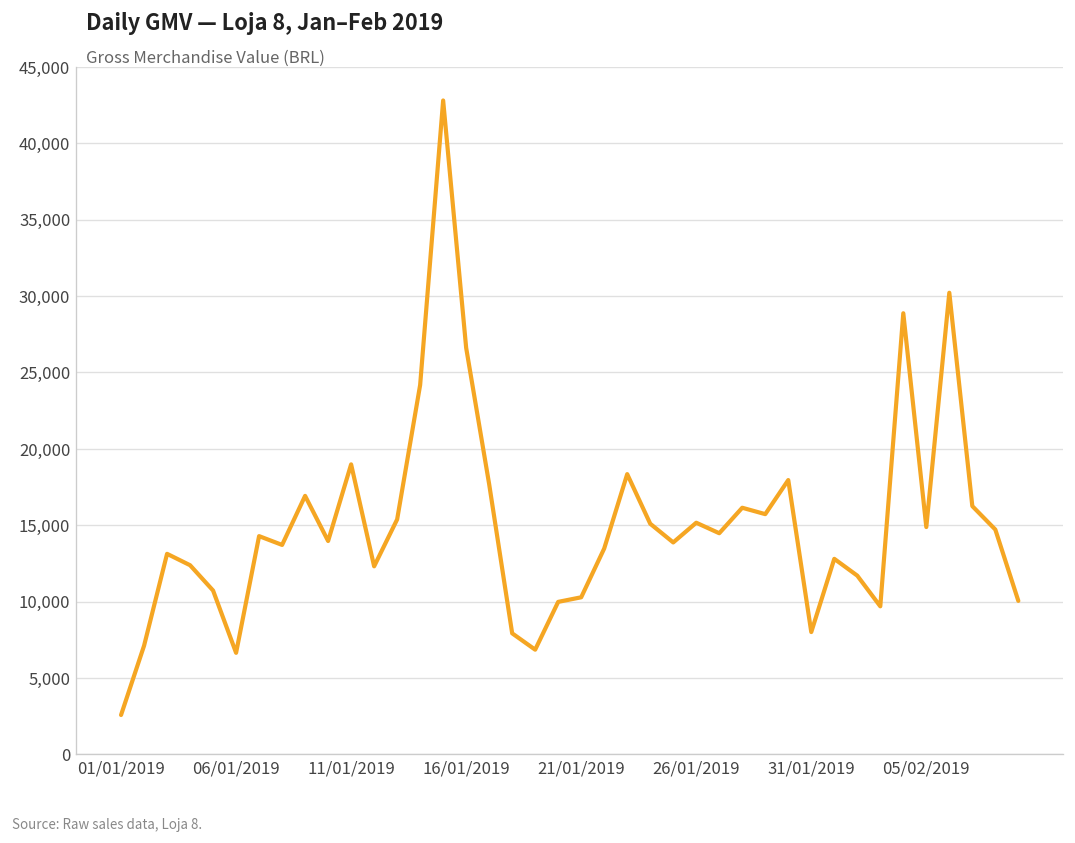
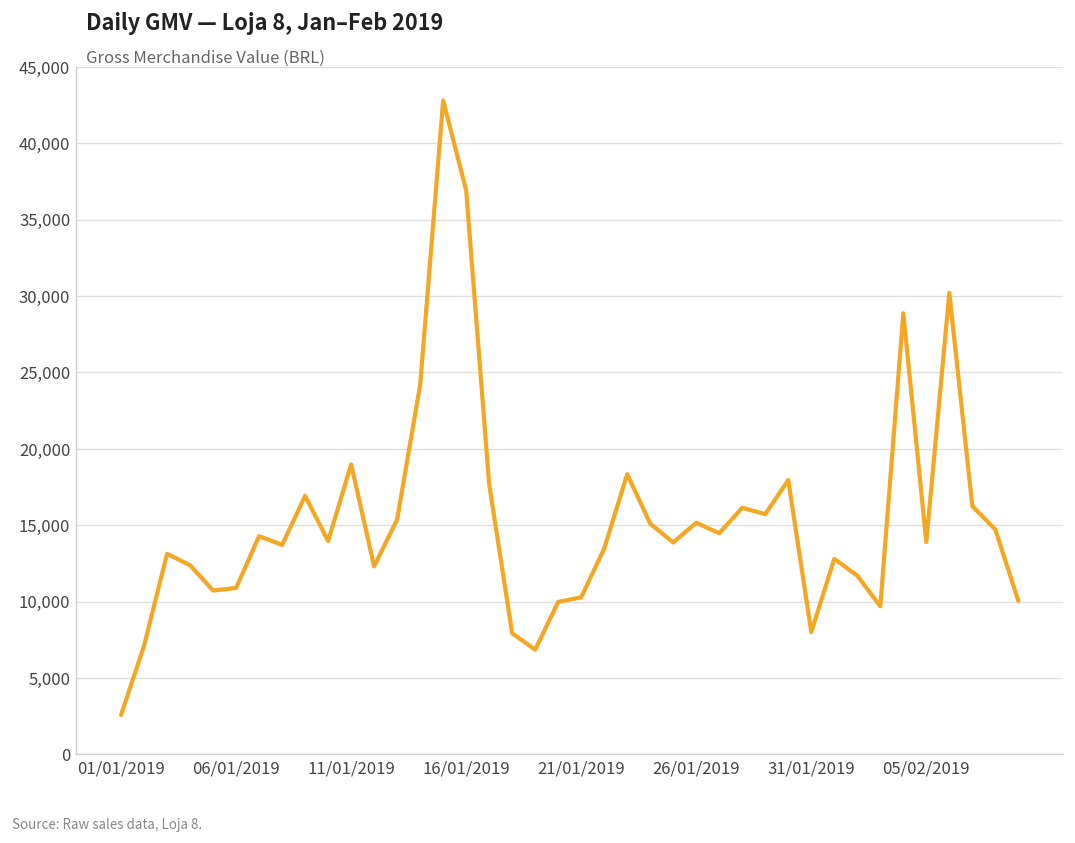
06/01/2019: 6,600 -> 10,900
16/01/2019: 26,600 -> 36,900
05/02/2019: 14,900 -> 13,900
